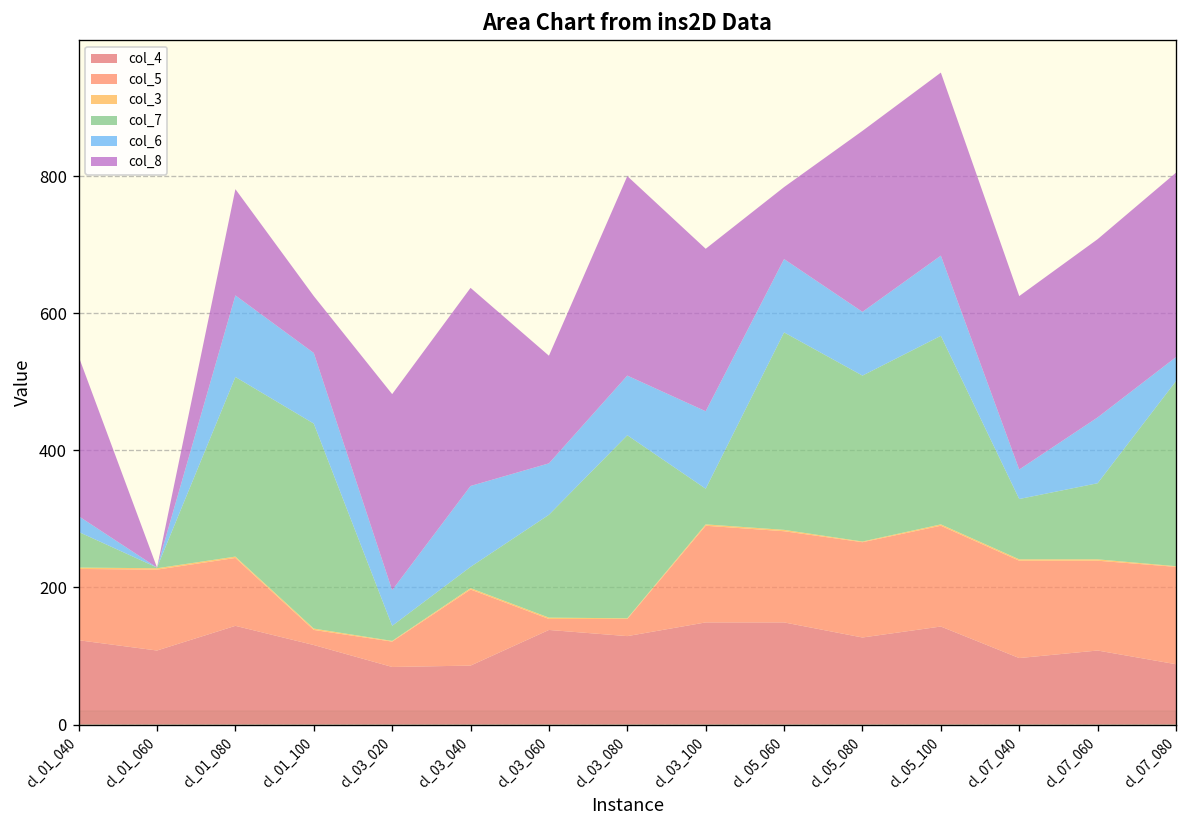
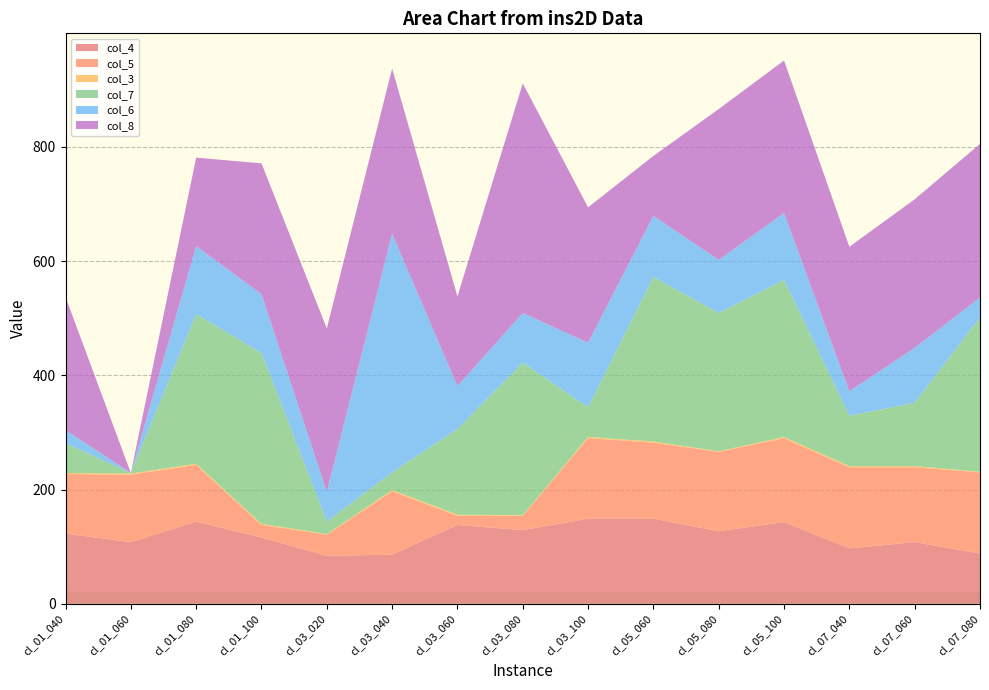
col_8, cl_01_100: 80 -> 230
col_6, cl_03_040: 120 -> 420
col_8, cl_03_080: 290 -> 400
